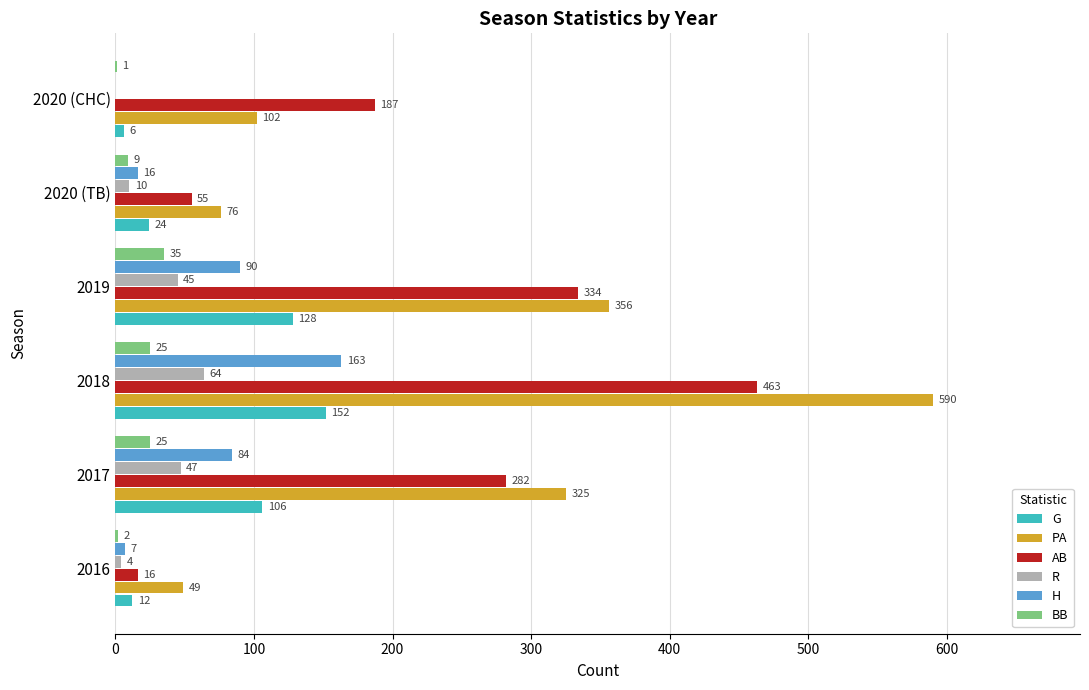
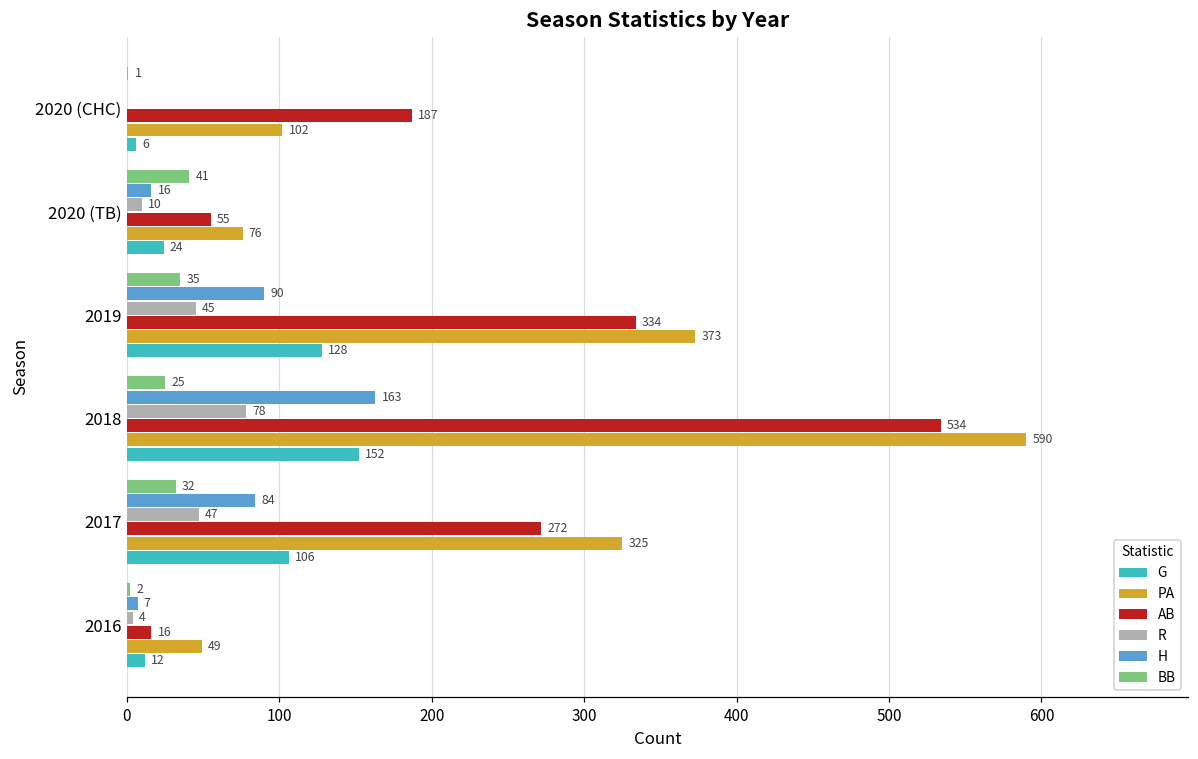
BB, 2020 (TB): 9 -> 41
PA, 2019: 356 -> 373
R, 2018: 64 -> 78
AB, 2018: 463 -> 534
BB, 2017: 25 -> 32
AB, 2017: 282 -> 272
